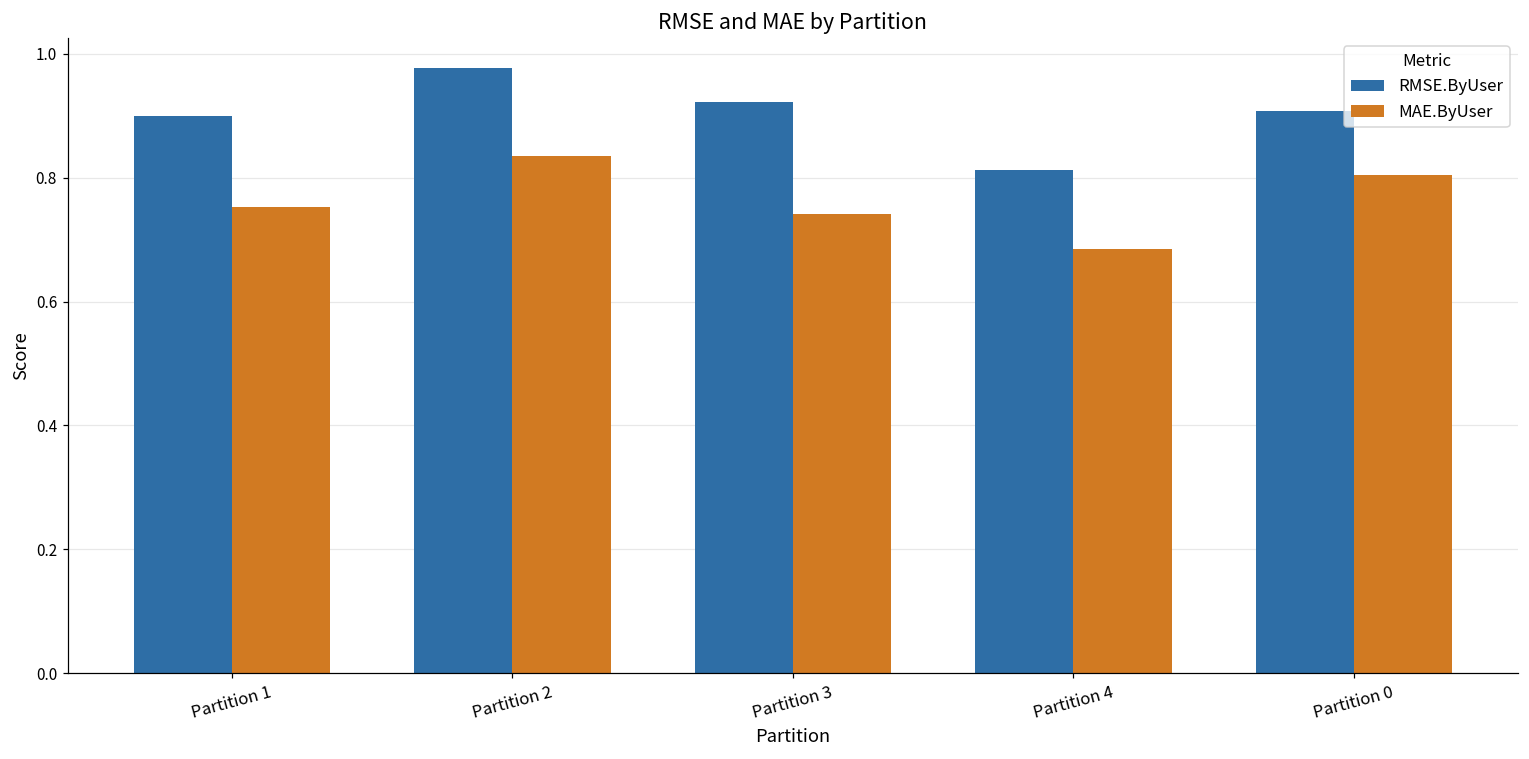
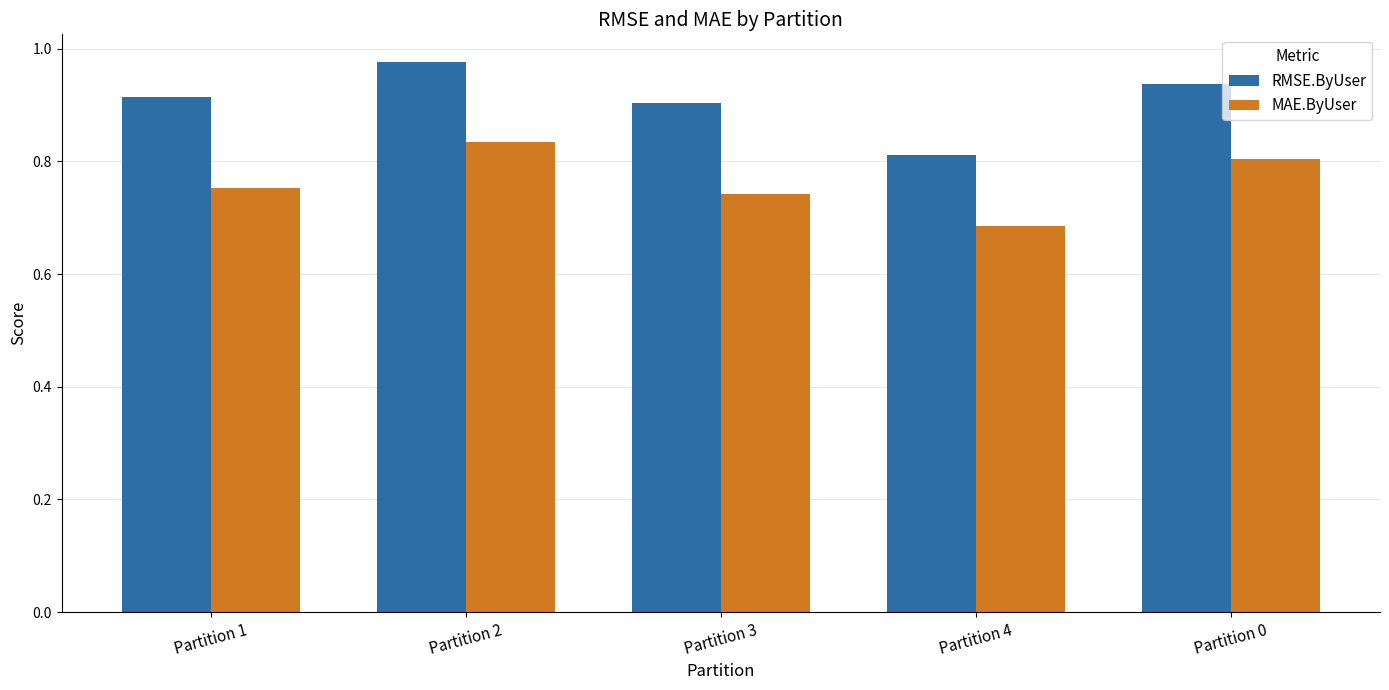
RMSE.ByUser, Partition 1: 0.90 -> 0.92
RMSE.ByUser, Partition 3: 0.92 -> 0.90
RMSE.ByUser, Partition 0: 0.91 -> 0.94
